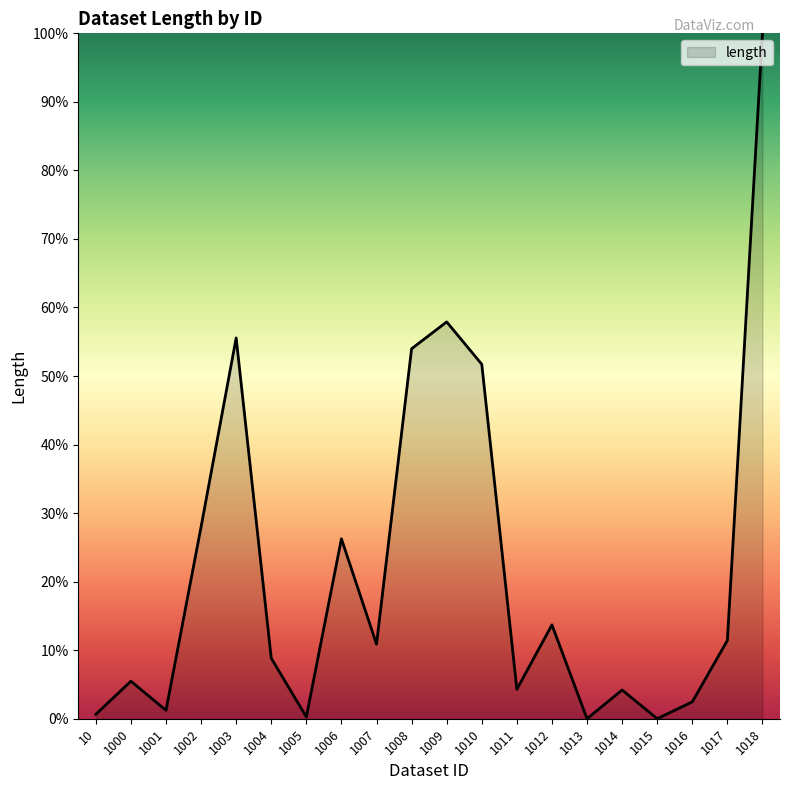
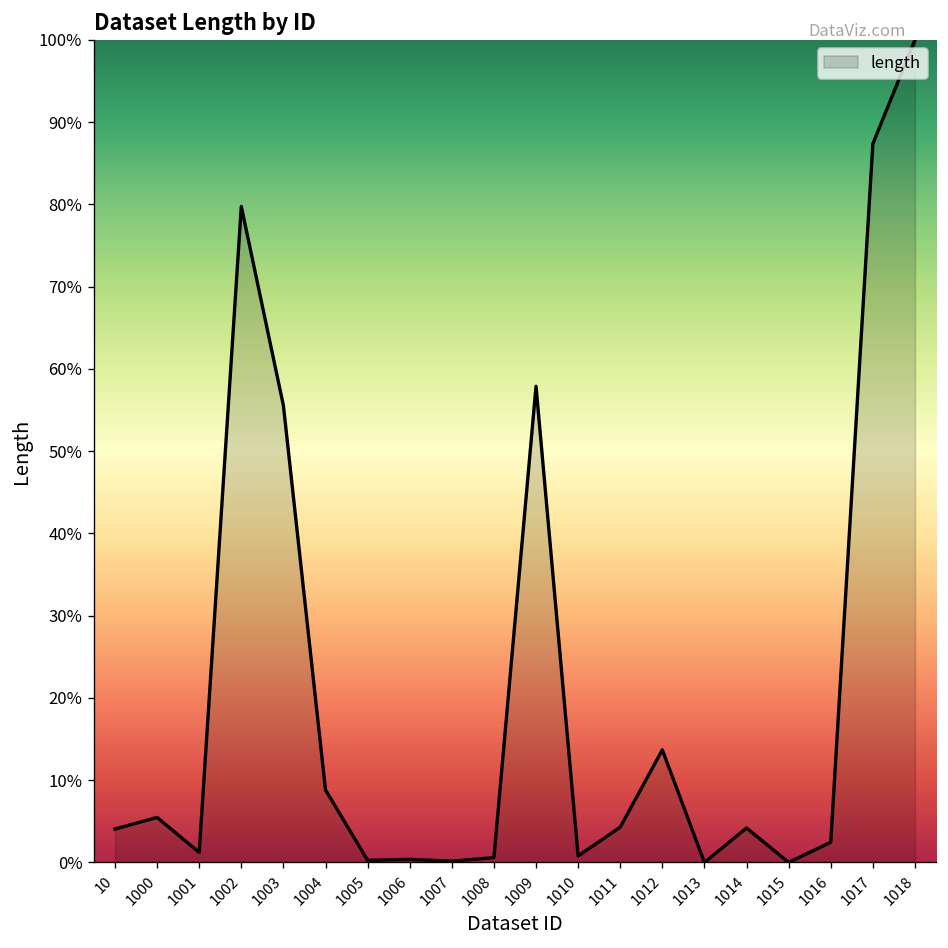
10: 1% -> 4%
1002: 28% -> 80%
1006: 26% -> 0%
1007: 11% -> 0%
1008: 54% -> 1%
1010: 52% -> 1%
1017: 11% -> 87%
